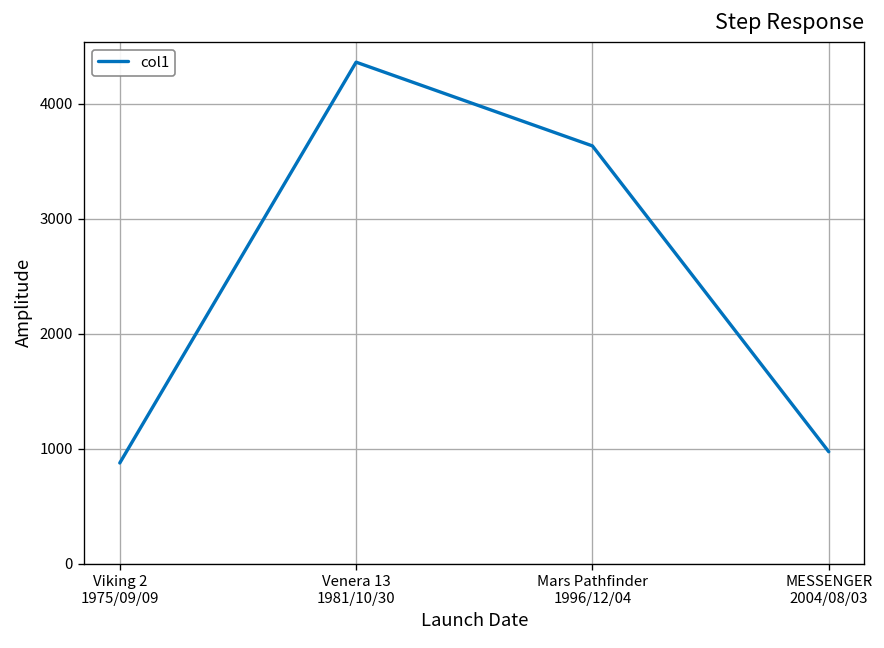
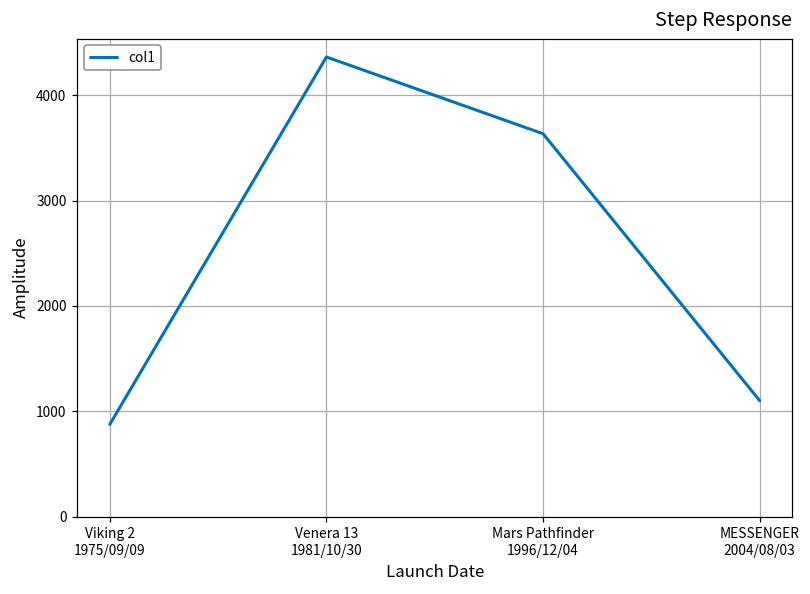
MESSENGER 2004/08/03: 1000 -> 1100
